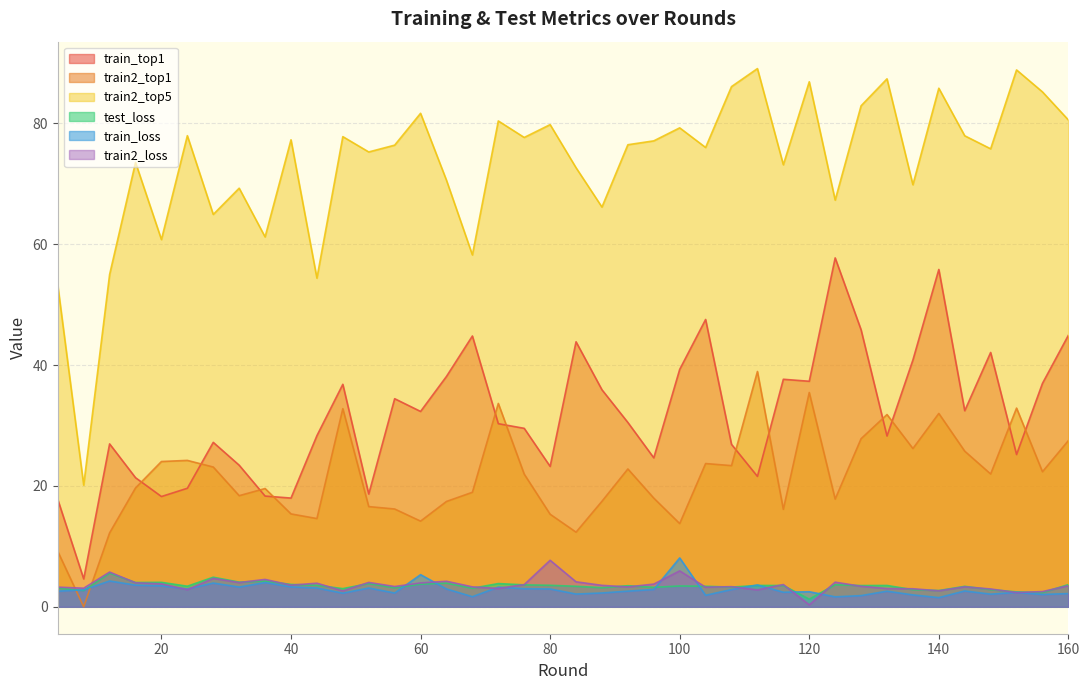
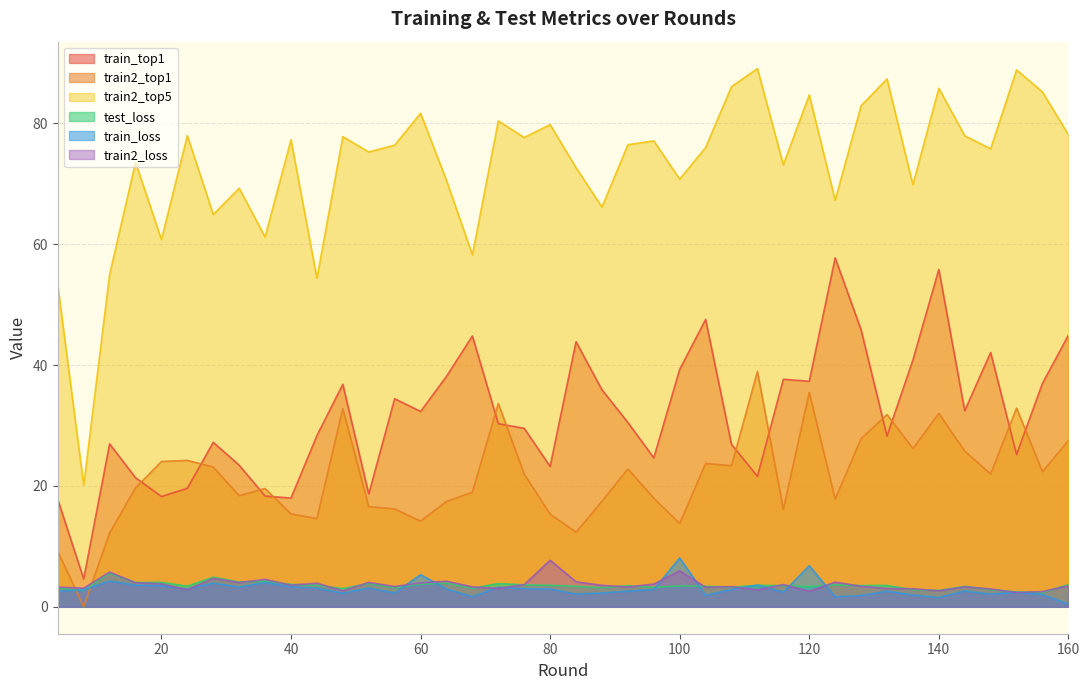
train2_top5, 100: 79 -> 71
train2_top5, 120: 87 -> 85
test_loss, 120: 1 -> 3
train_loss, 120: 2 -> 7
train2_loss, 120: 0 -> 3
train2_top5, 160: 81 -> 78
train_loss, 160: 2 -> 0
